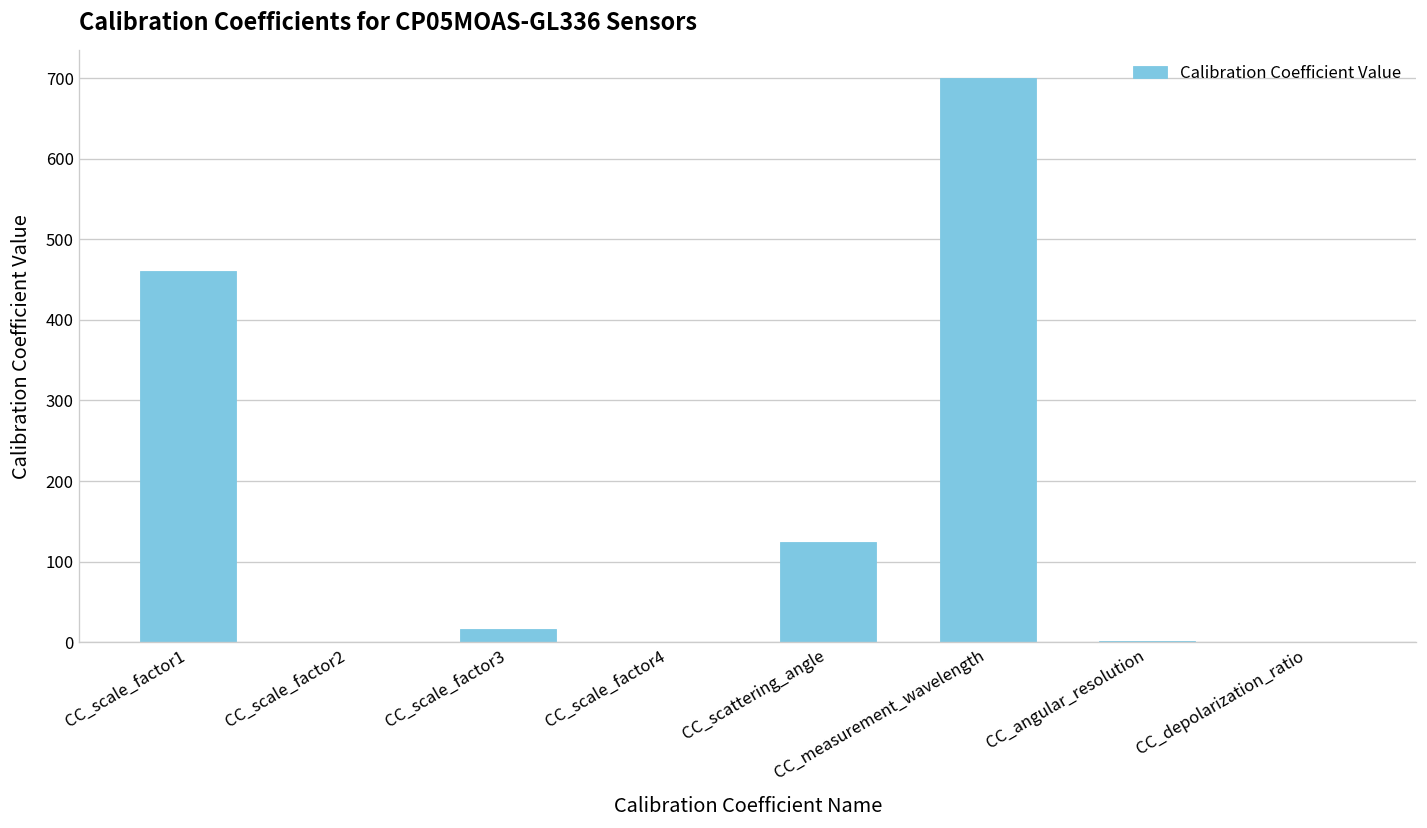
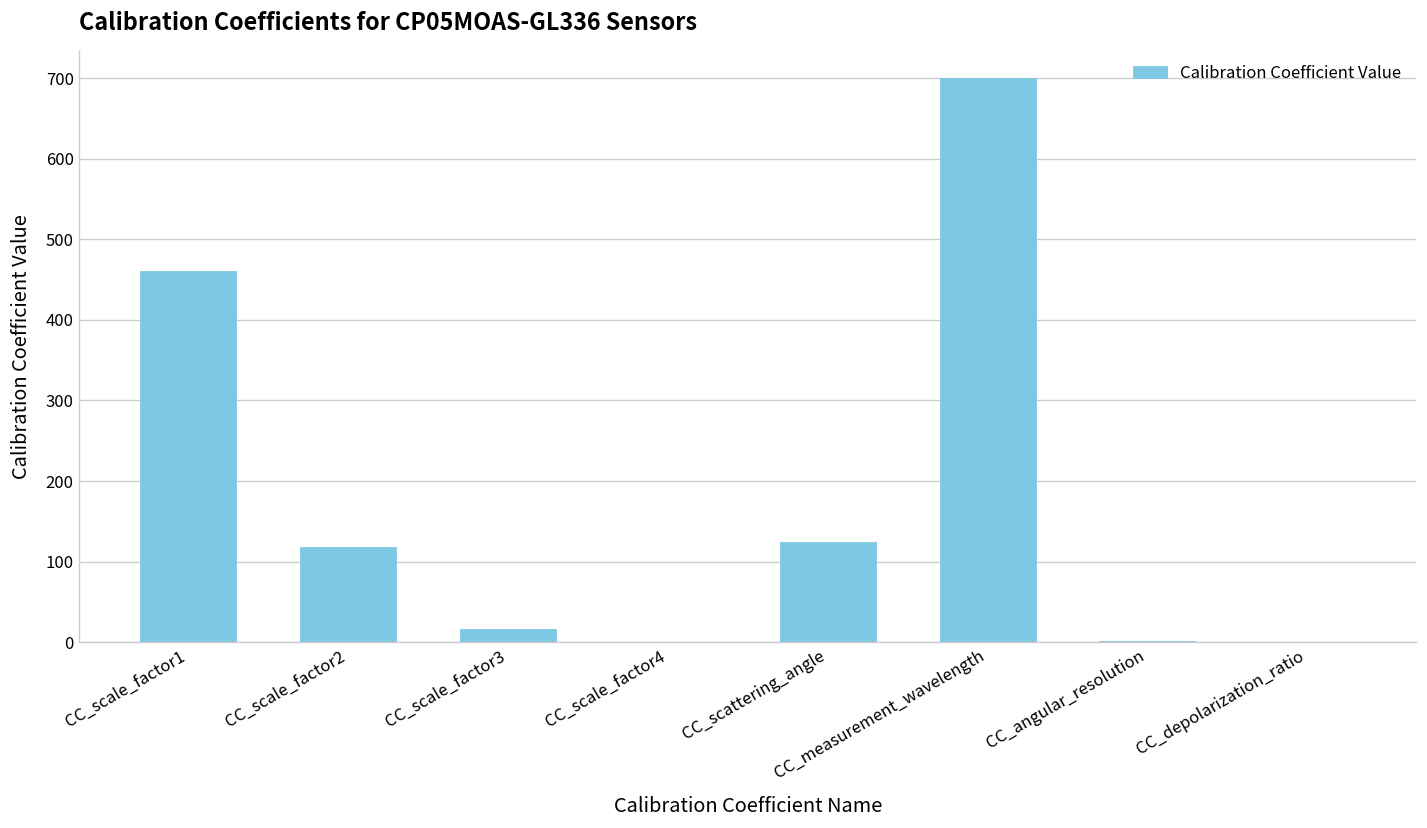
CC_scale_factor2: 0 -> 120
